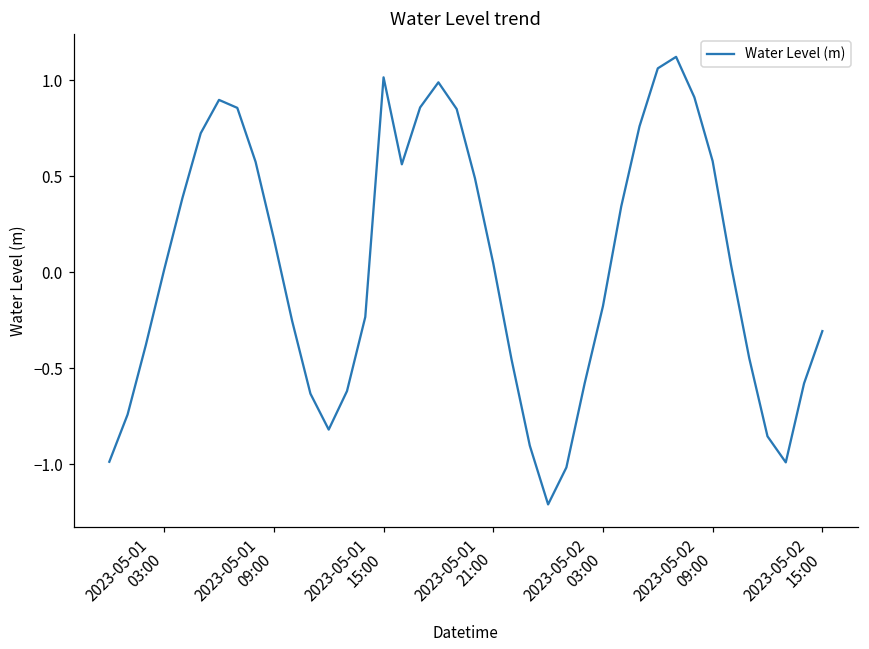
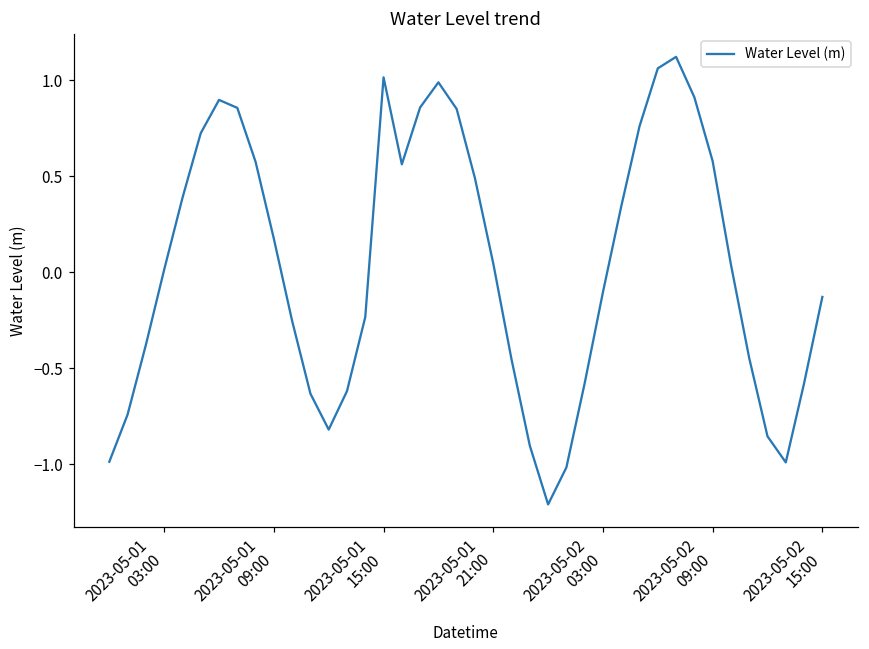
2023-05-02 03:00: -0.18 -> -0.10
2023-05-02 15:00: -0.31 -> -0.13
